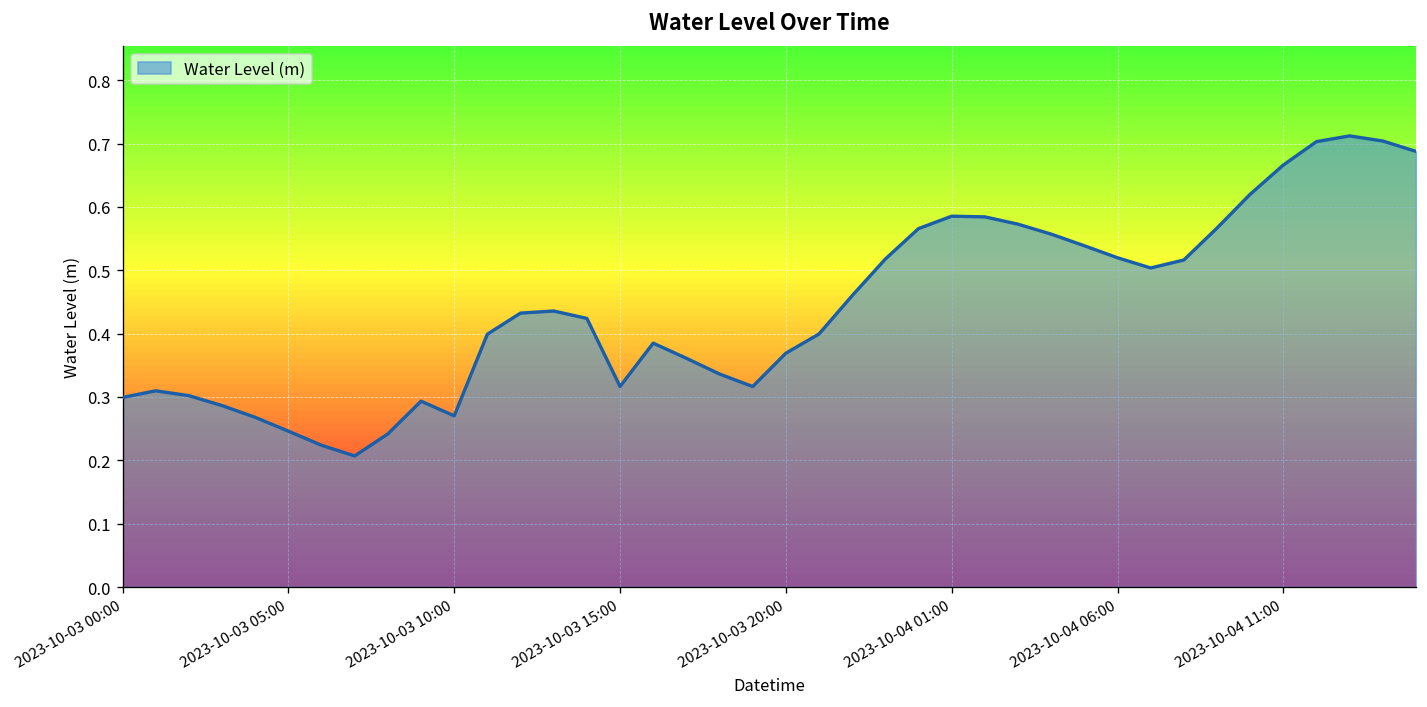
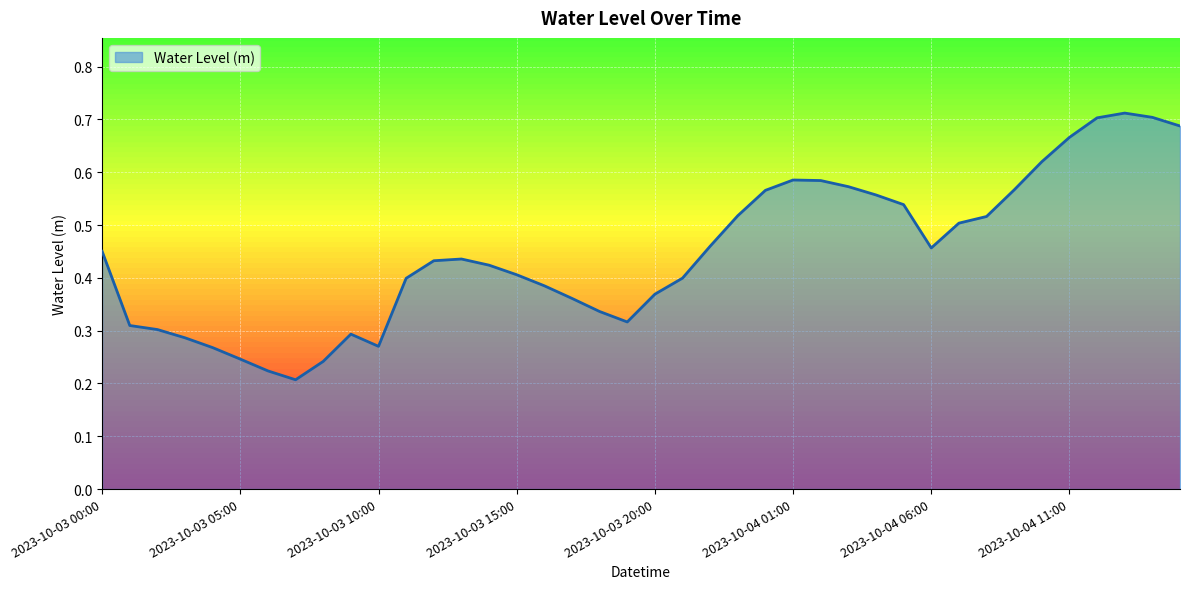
2023-10-03 00:00: 0.30 -> 0.45
2023-10-03 15:00: 0.32 -> 0.41
2023-10-04 06:00: 0.52 -> 0.46
